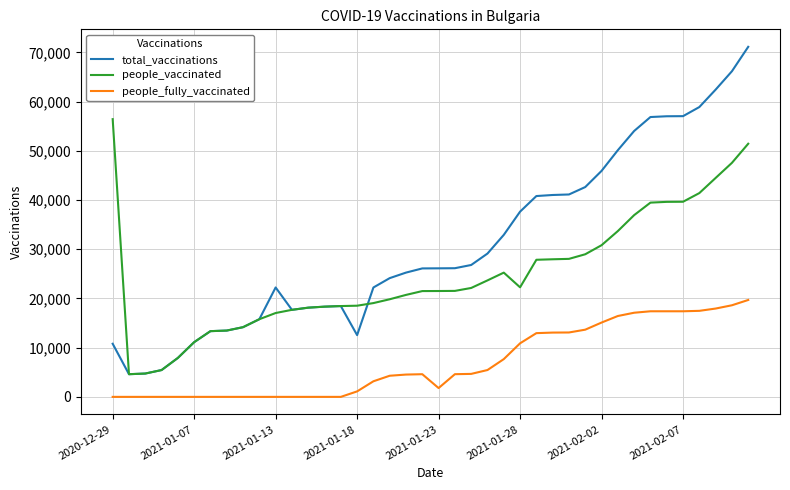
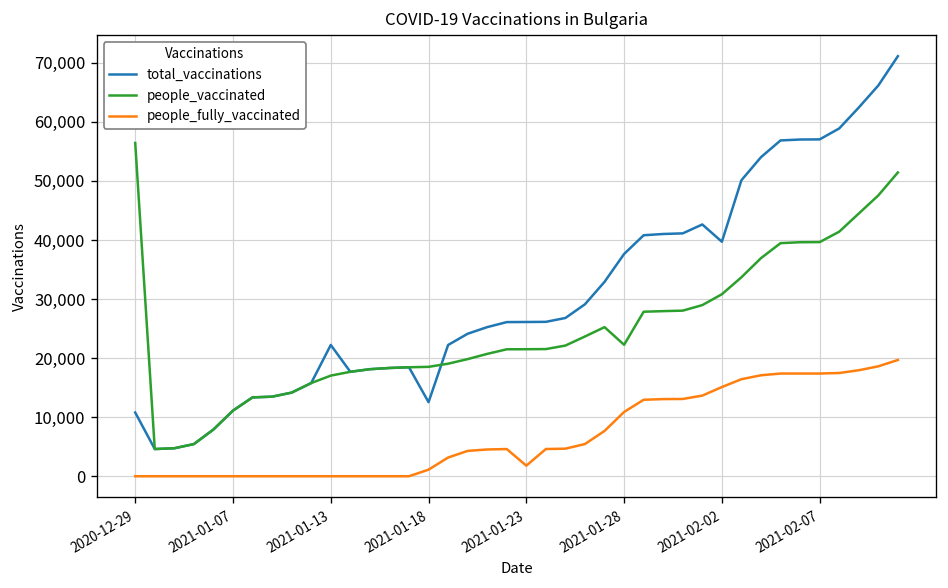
total_vaccinations, 2021-02-02: 46,000 -> 40,000
